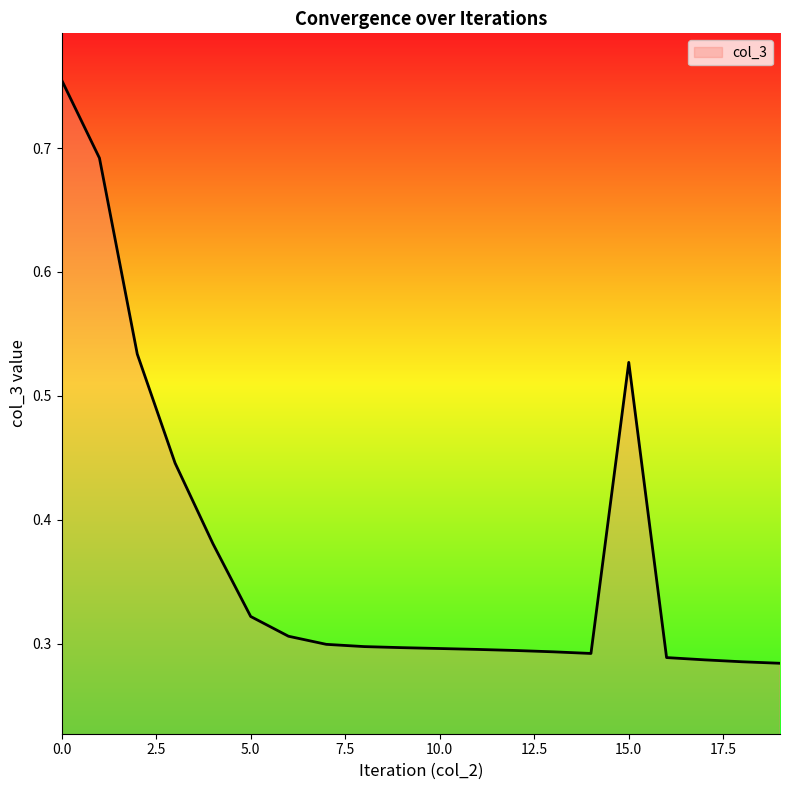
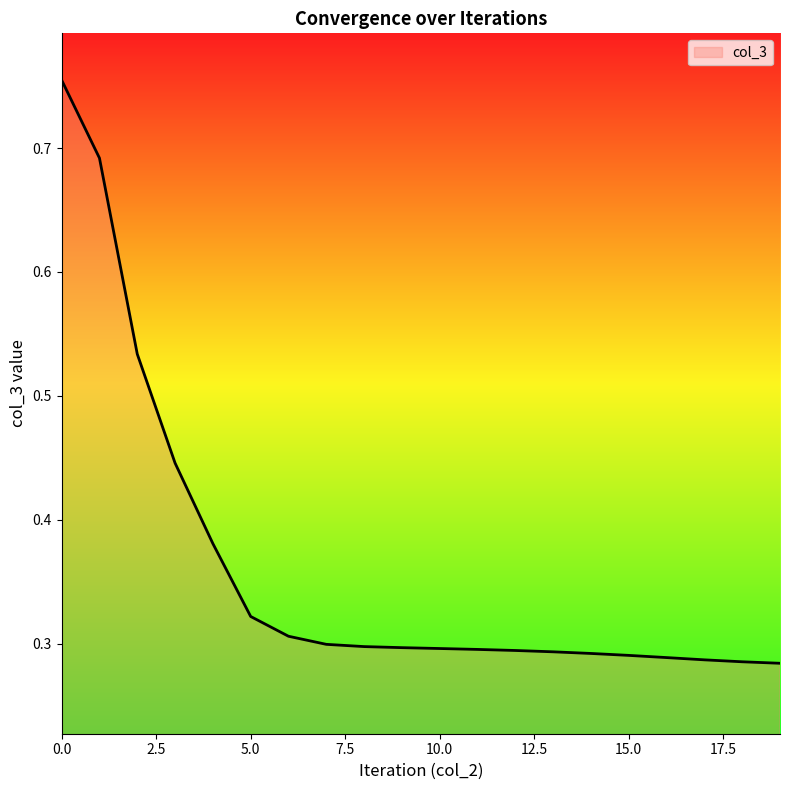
15.0: 0.527 -> 0.291
